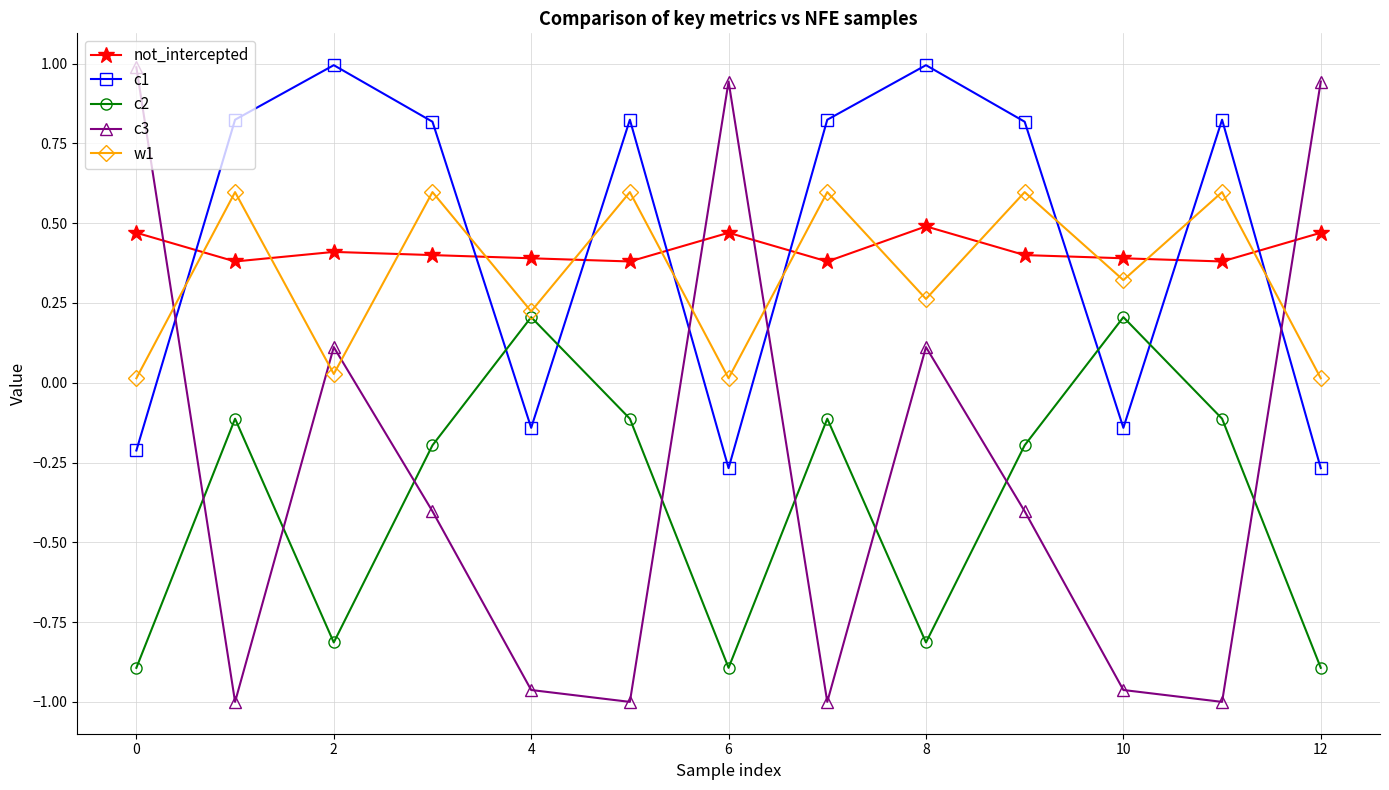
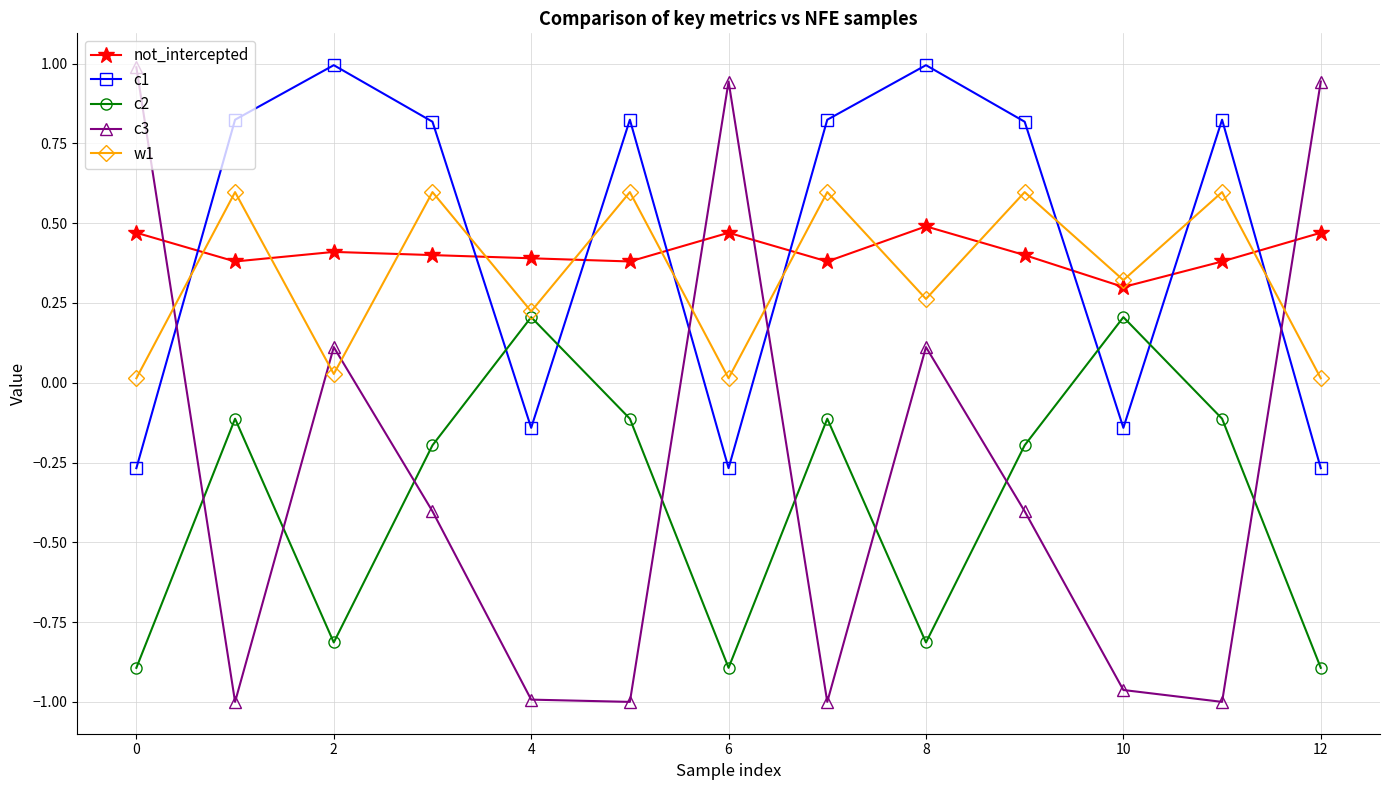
c1, 0: -0.21 -> -0.27
c3, 4: -0.96 -> -0.99
not_intercepted, 10: 0.39 -> 0.30
